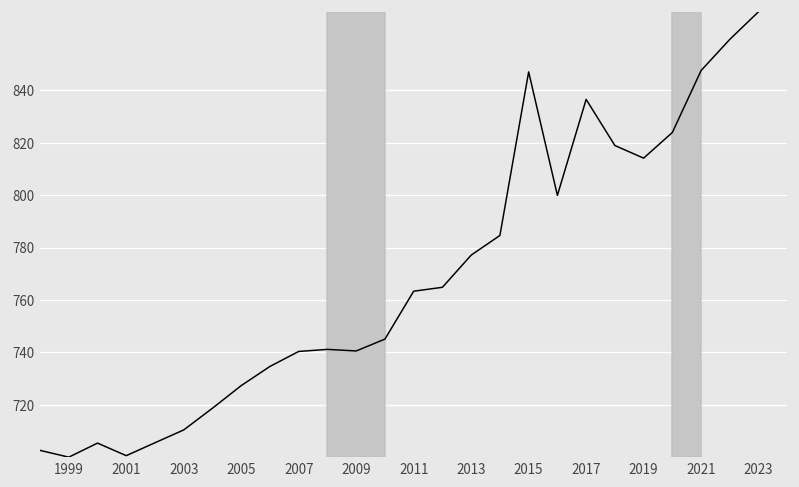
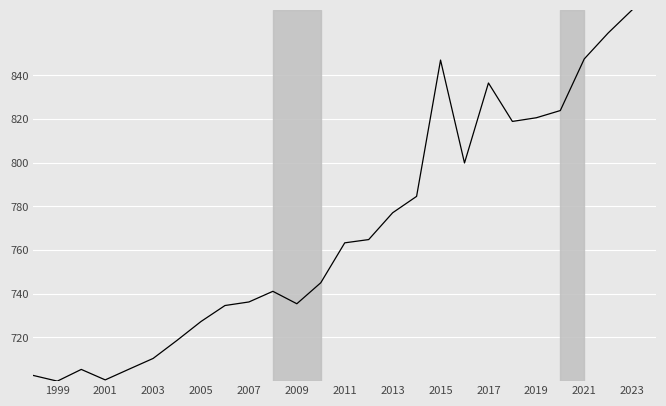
2007: 740 -> 736
2009: 741 -> 735
2019: 814 -> 821
